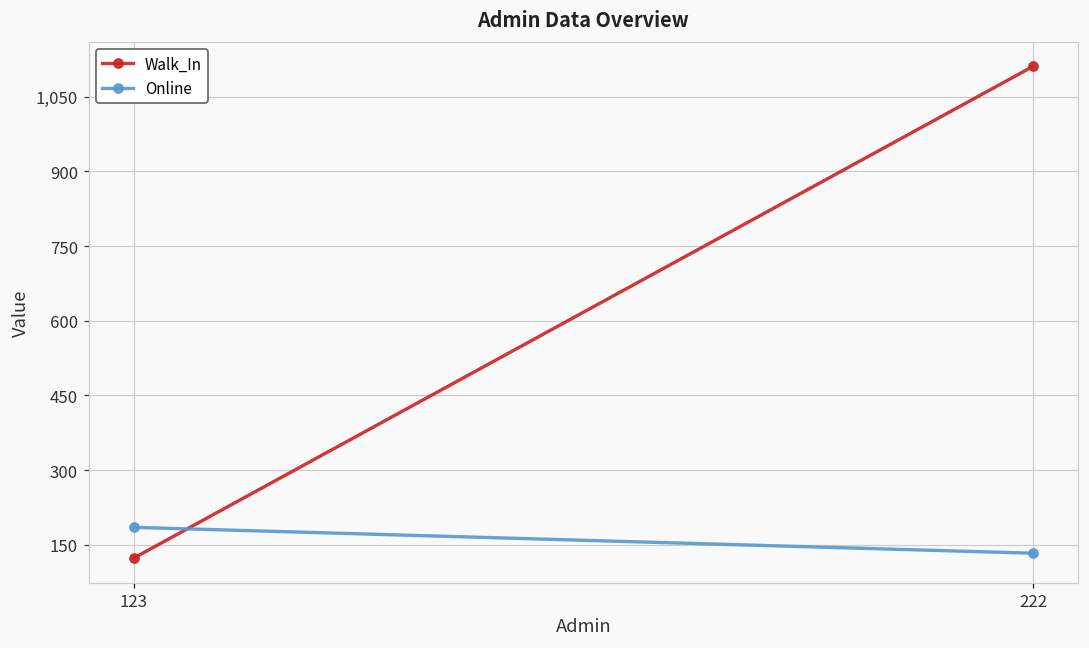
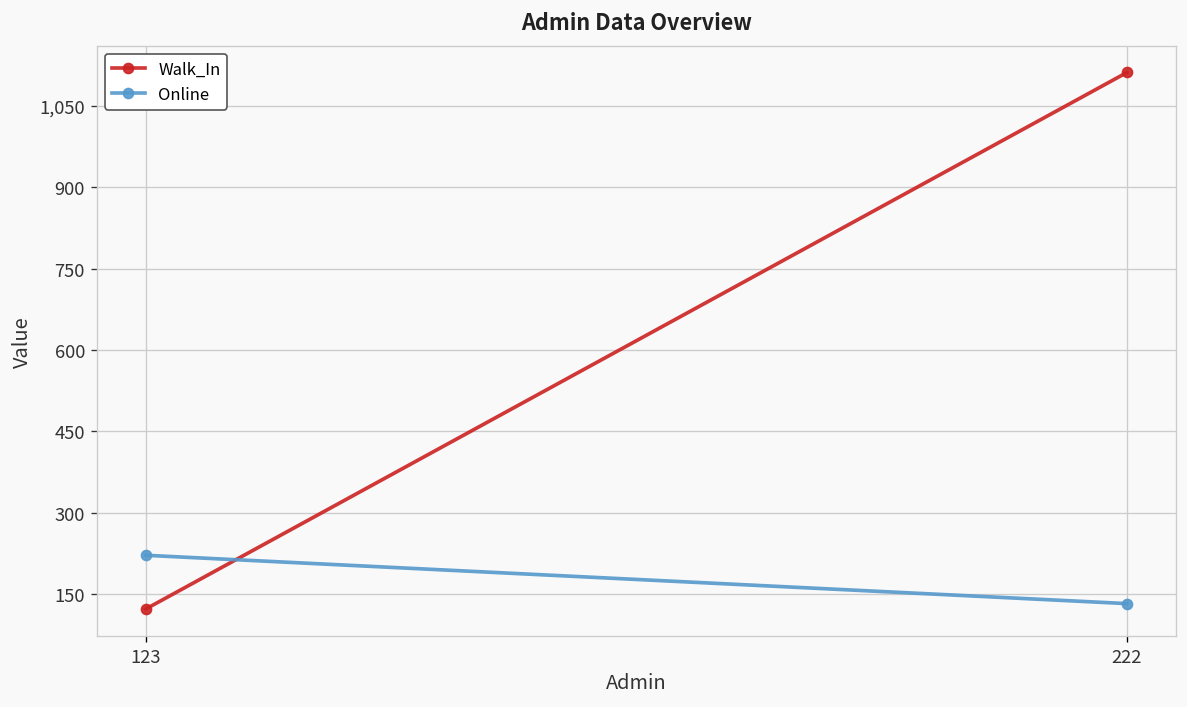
Online, 123: 190 -> 220
